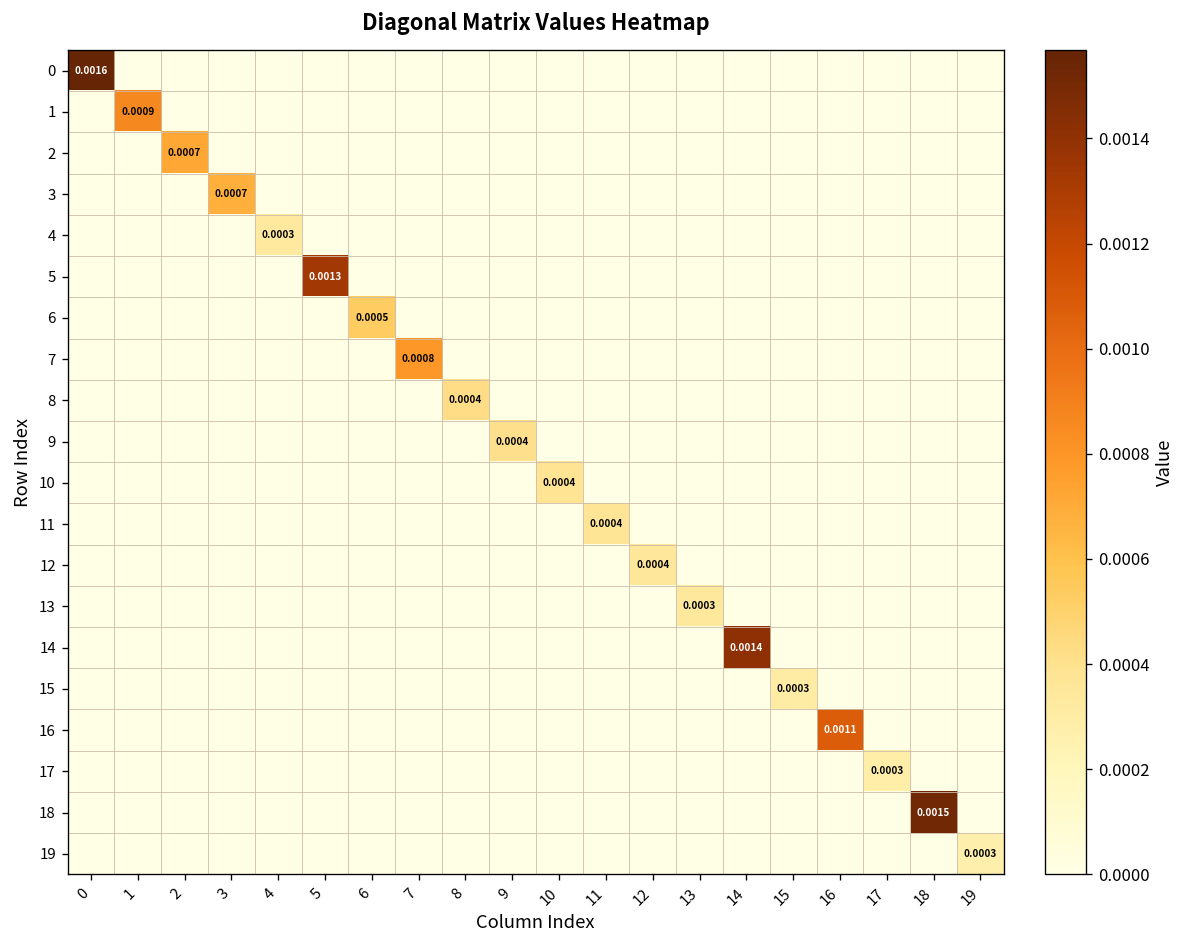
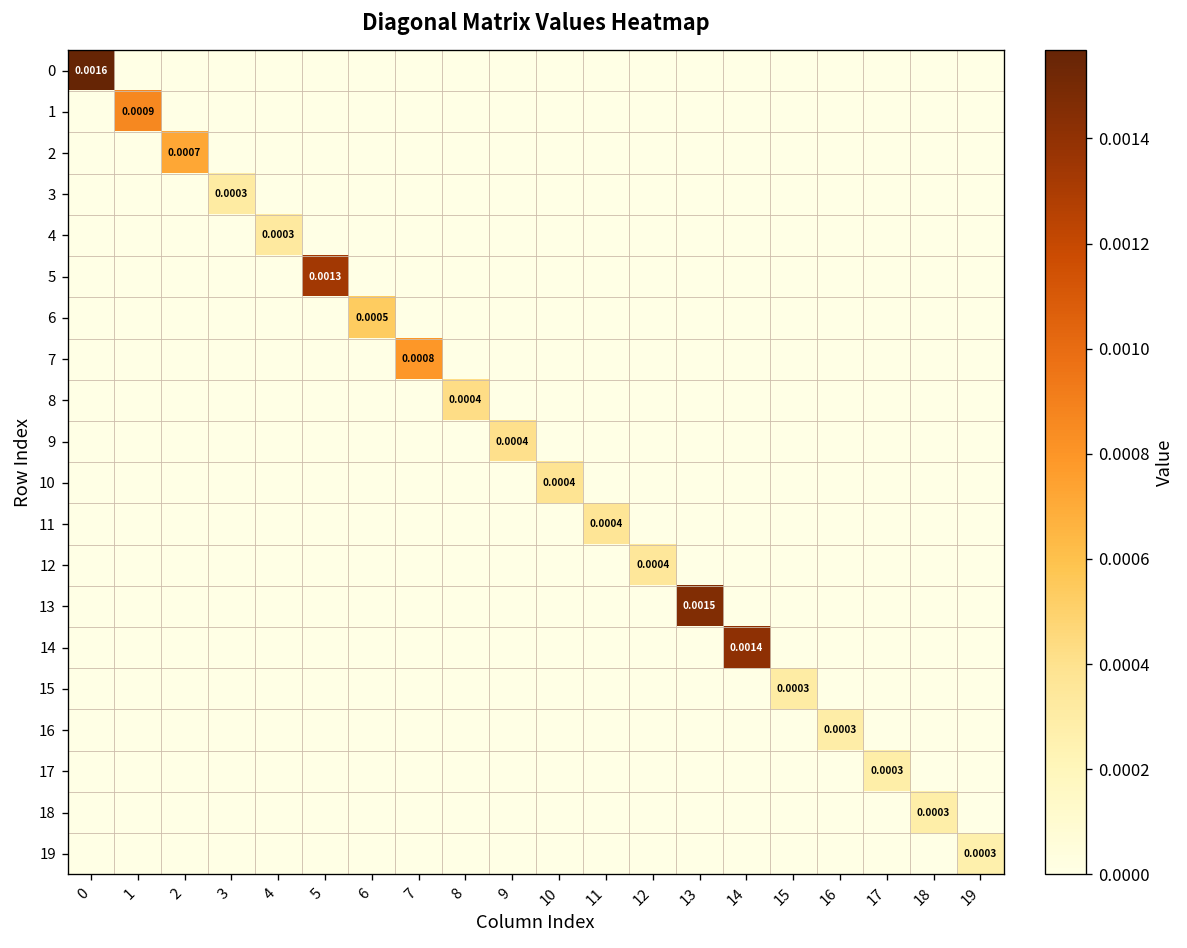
3, 3: 0.0007 -> 0.0003
13, 13: 0.0003 -> 0.0015
16, 16: 0.0011 -> 0.0003
18, 18: 0.0015 -> 0.0003
